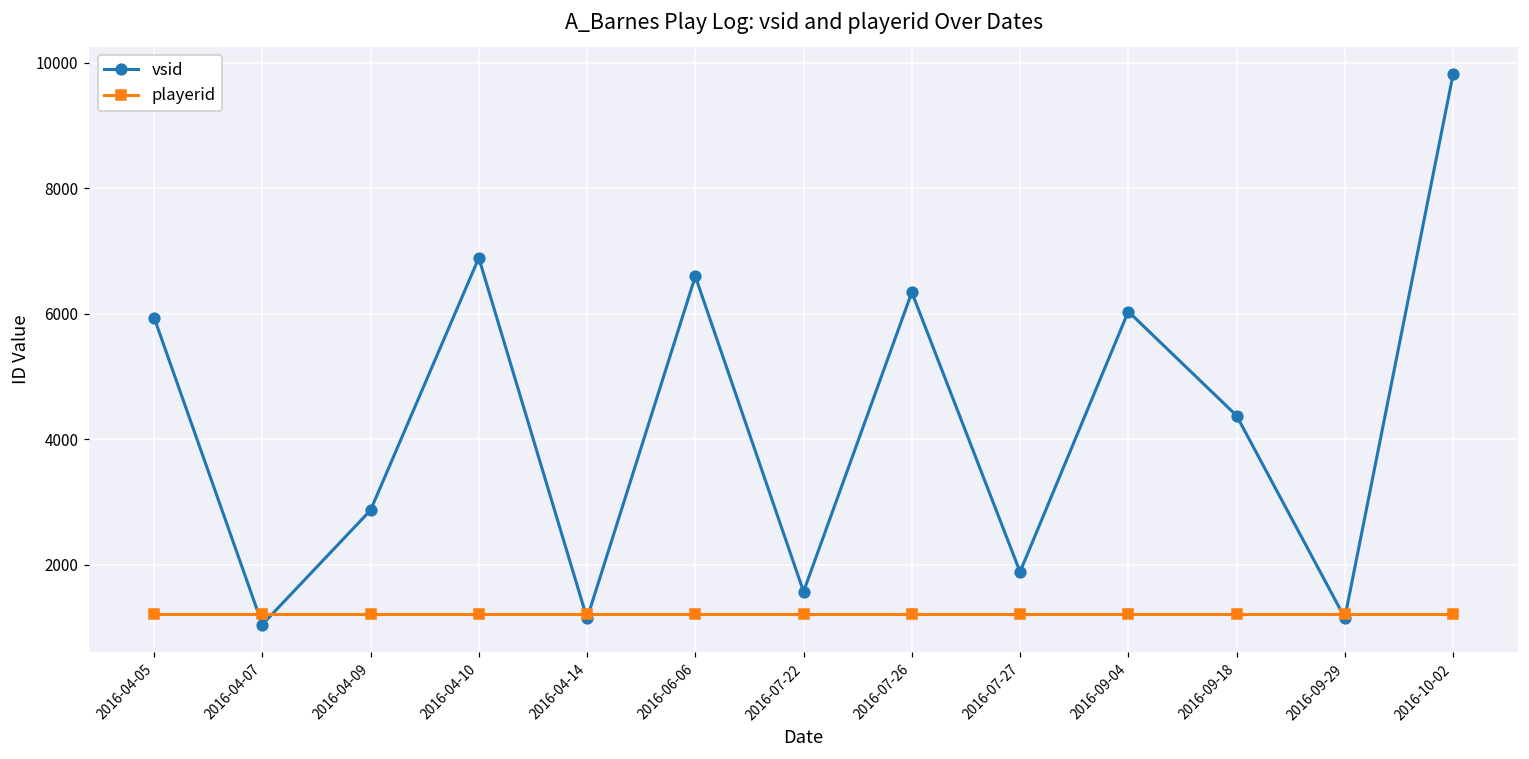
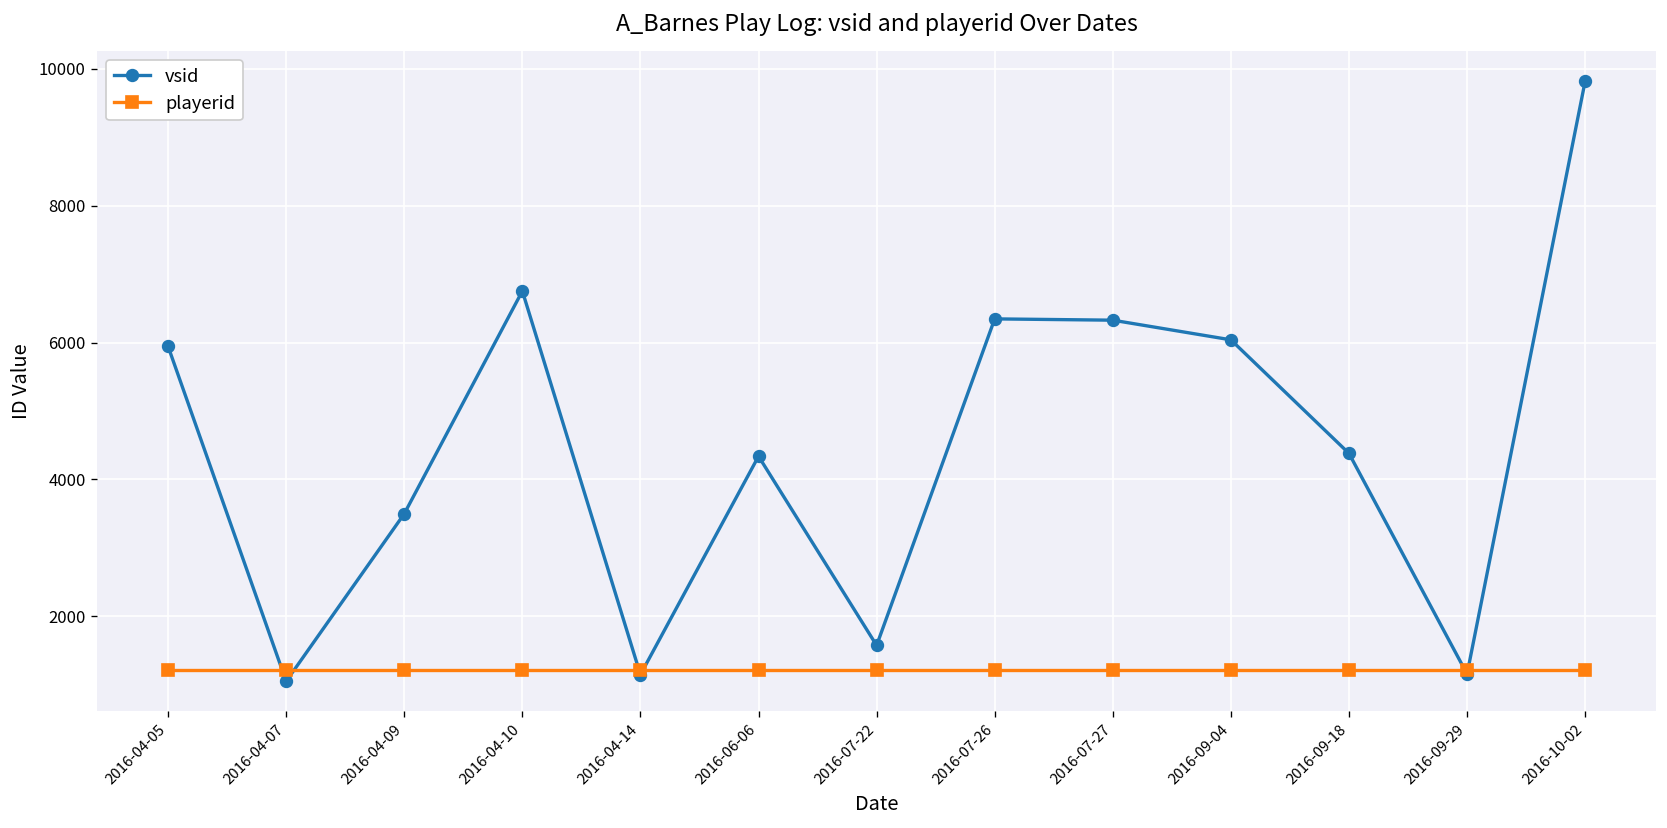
vsid, 2016-04-09: 2900 -> 3500
vsid, 2016-04-10: 6900 -> 6800
vsid, 2016-06-06: 6600 -> 4300
vsid, 2016-07-27: 1900 -> 6300
